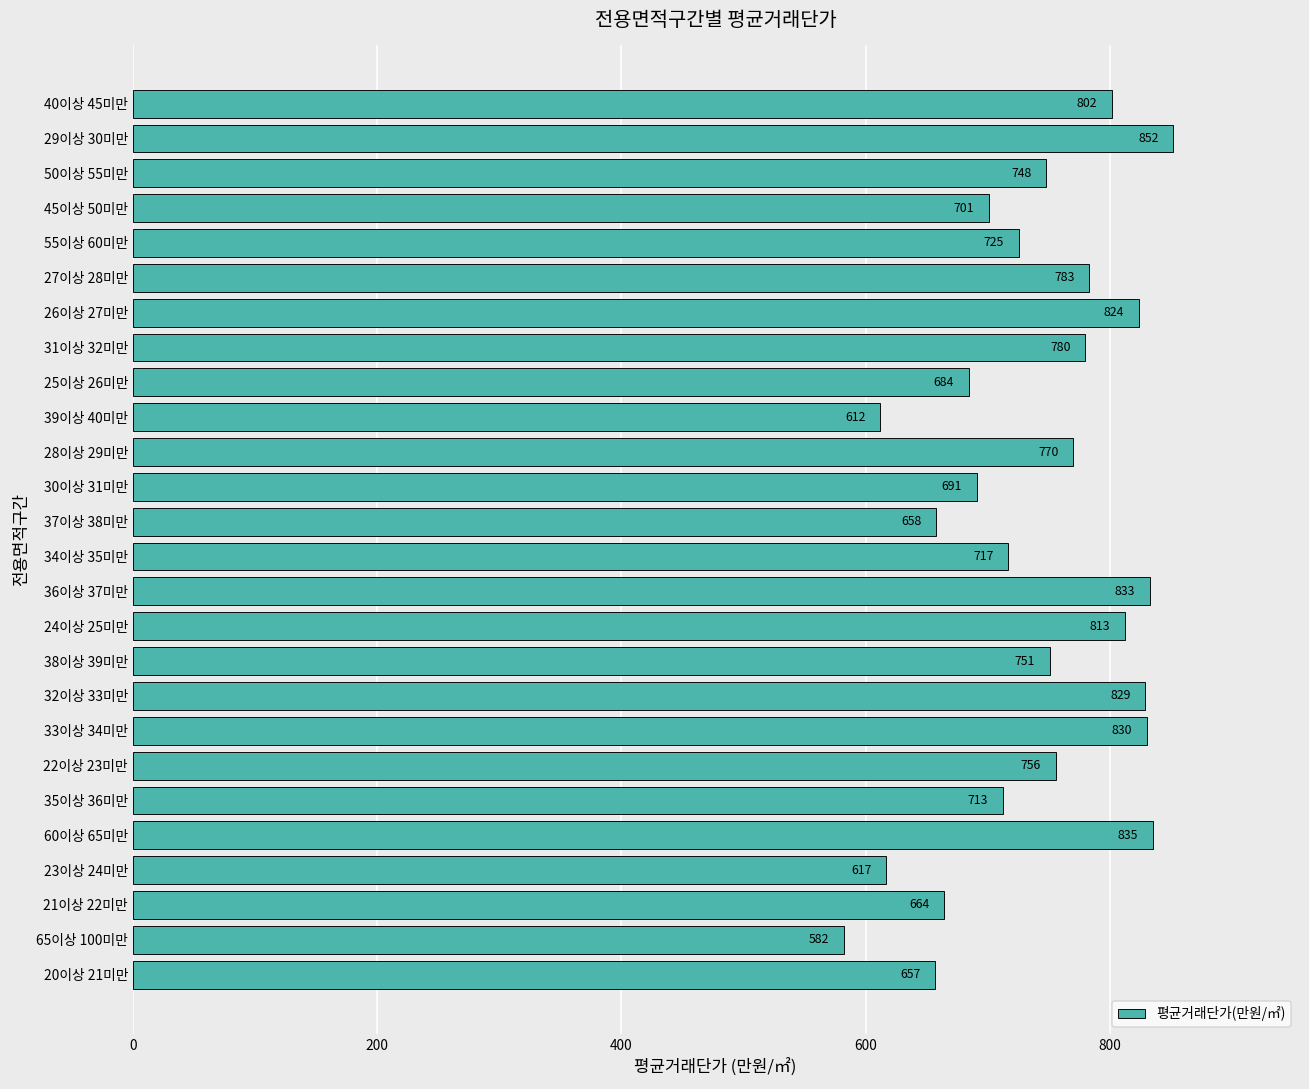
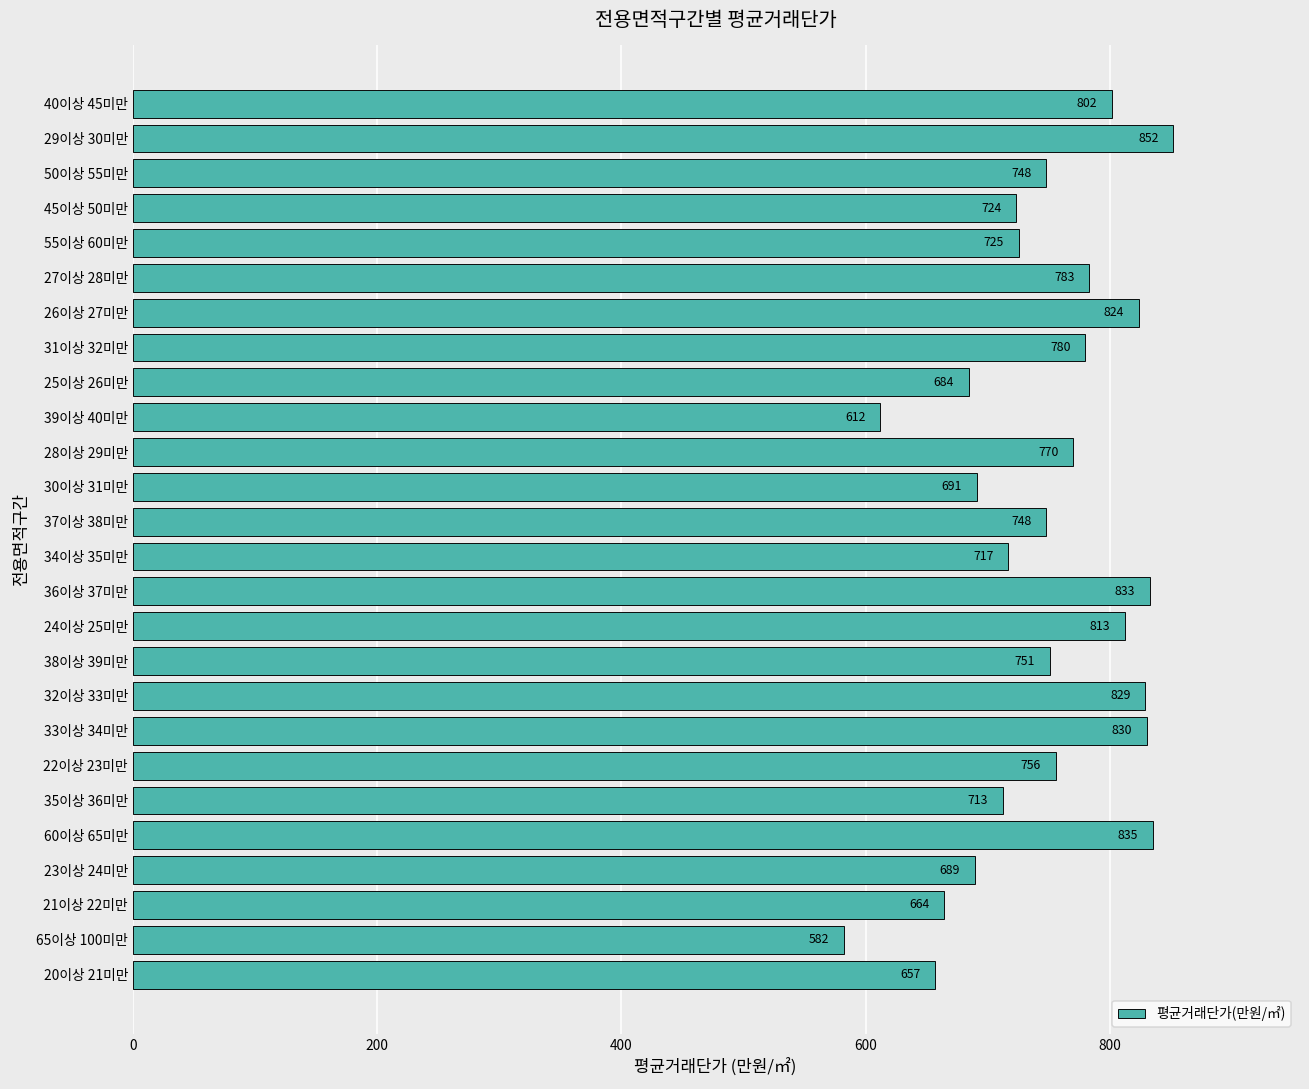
45이상 50미만: 701 -> 724
37이상 38미만: 658 -> 748
23이상 24미만: 617 -> 689
